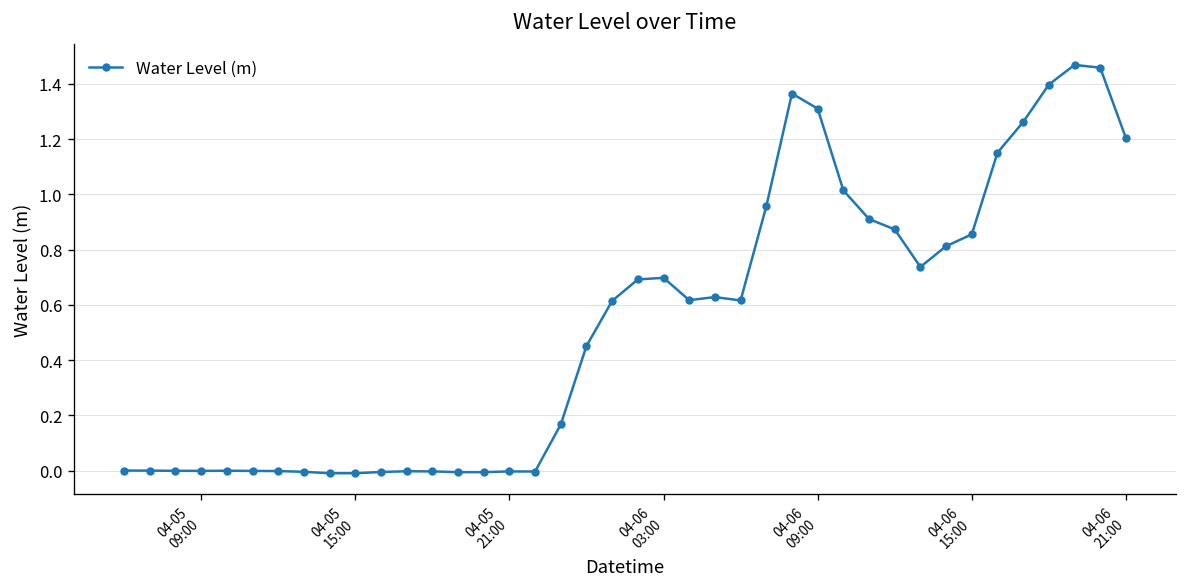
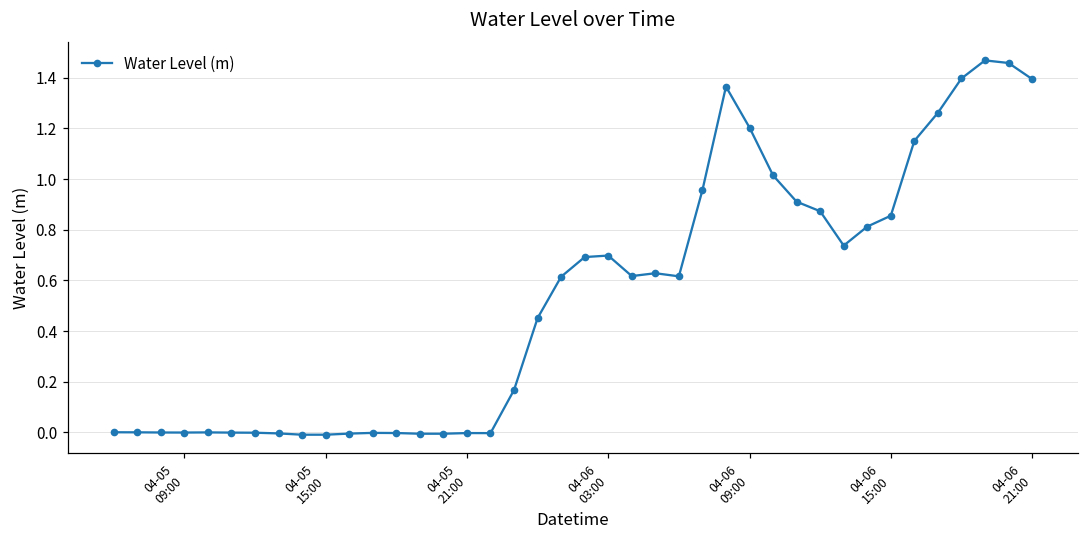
04-06 09:00: 1.31 -> 1.20
04-06 21:00: 1.20 -> 1.40
